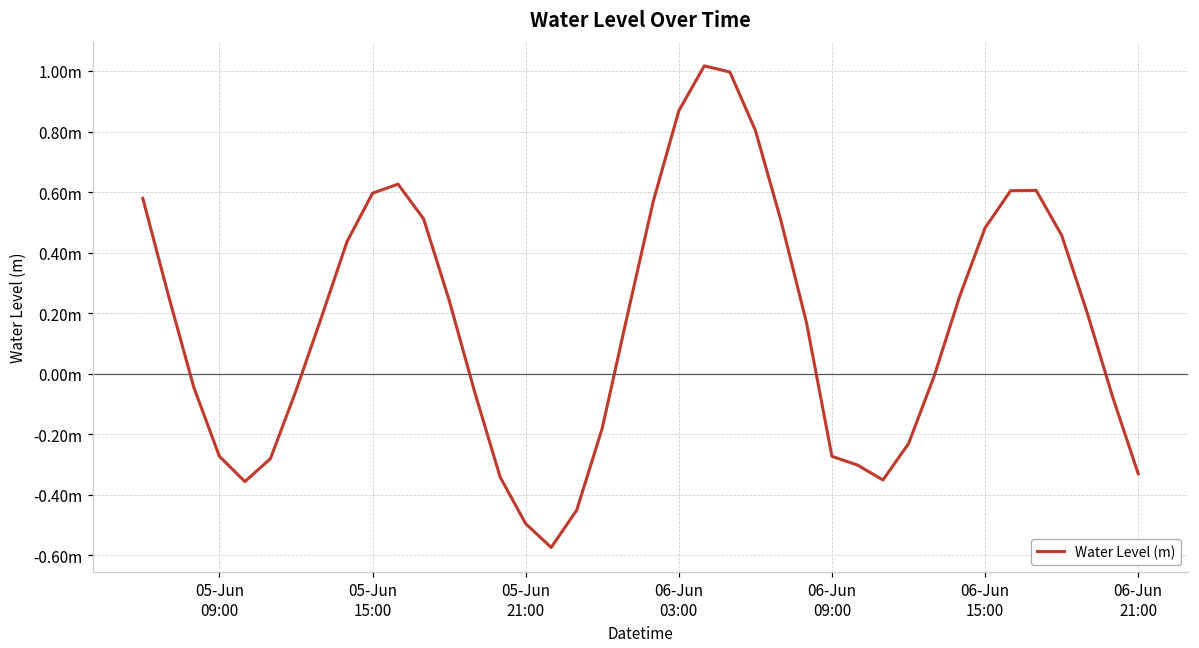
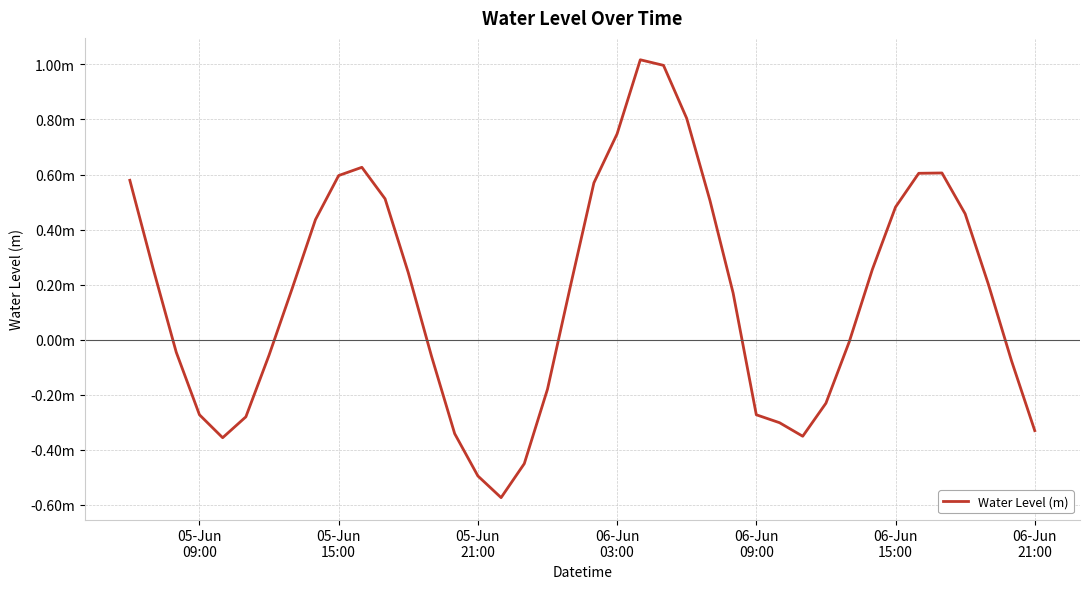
06-Jun 03:00: 0.87m -> 0.75m
